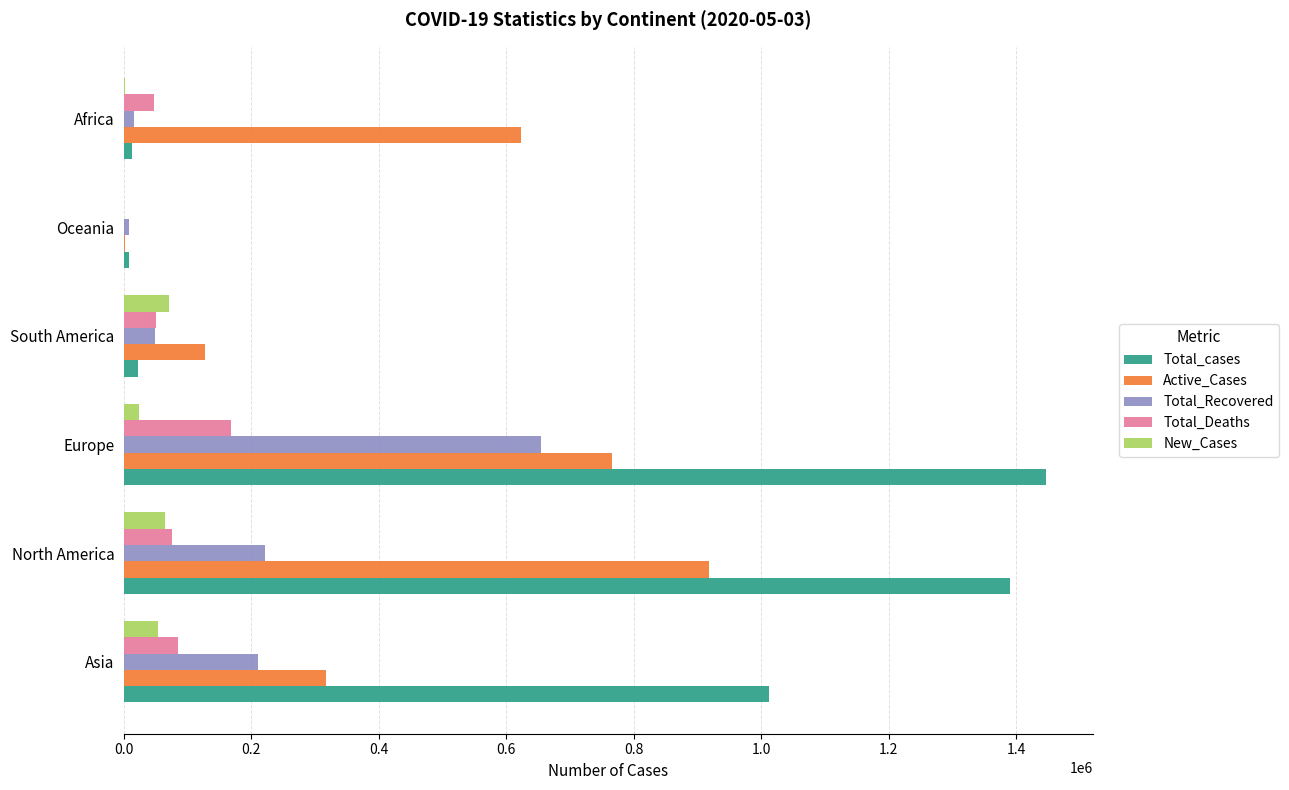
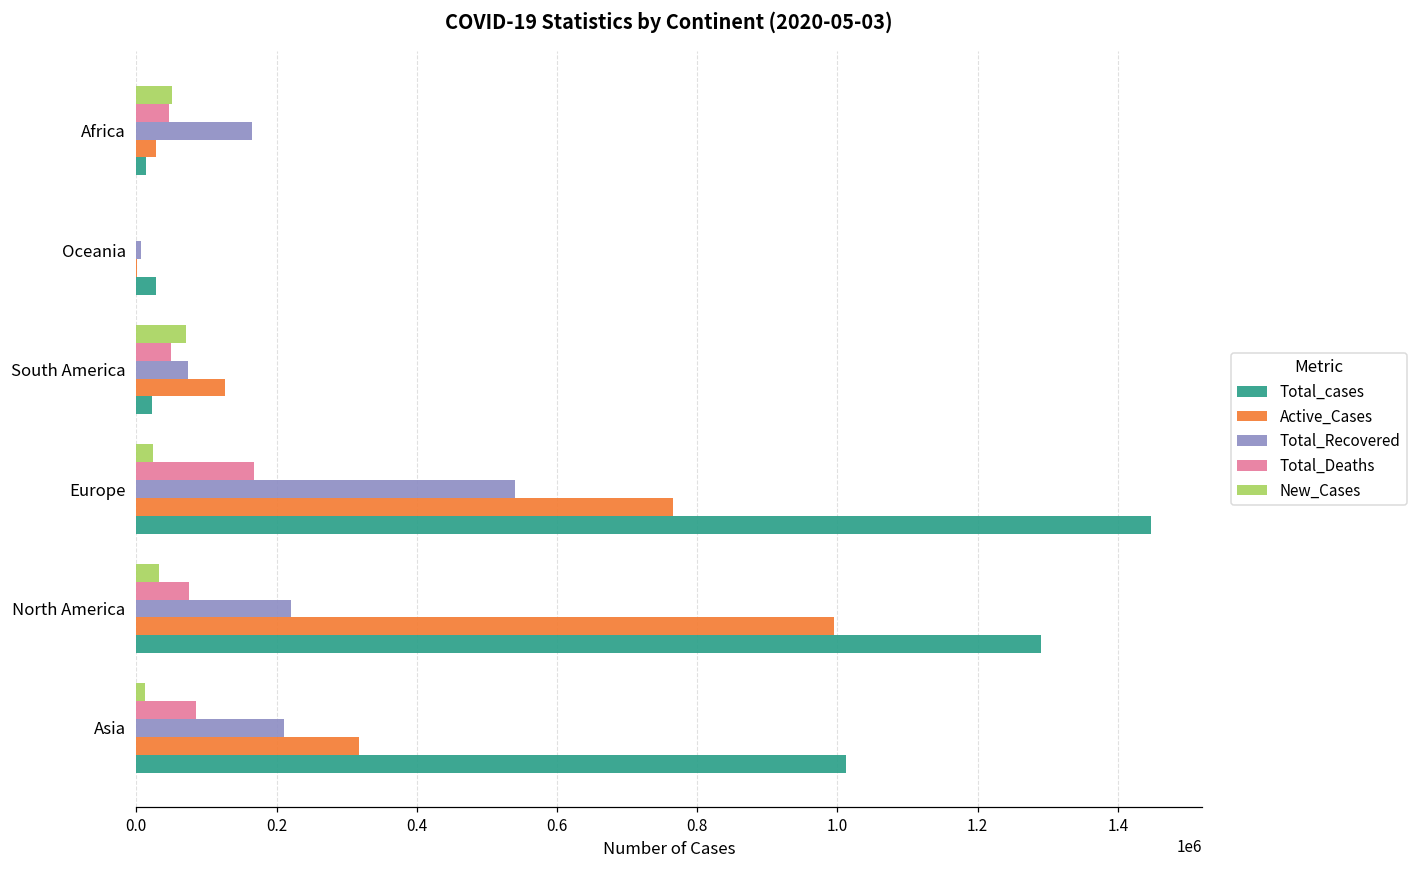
New_Cases, Africa: 0 -> 50000
Total_Recovered, Africa: 20000 -> 170000
Active_Cases, Africa: 620000 -> 30000
Total_cases, Oceania: 10000 -> 30000
Total_Recovered, South America: 50000 -> 70000
Total_Recovered, Europe: 650000 -> 540000
New_Cases, North America: 60000 -> 30000
Active_Cases, North America: 920000 -> 990000
Total_cases, North America: 1390000 -> 1290000
New_Cases, Asia: 50000 -> 10000
